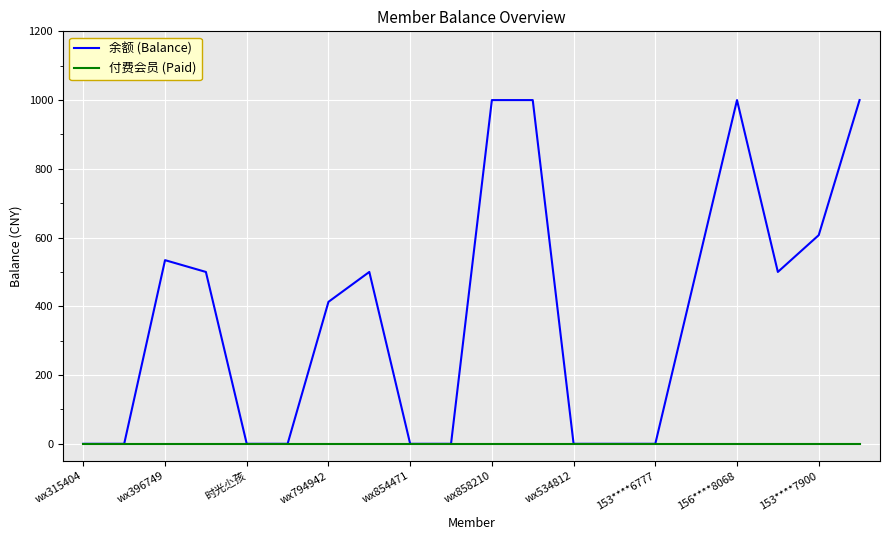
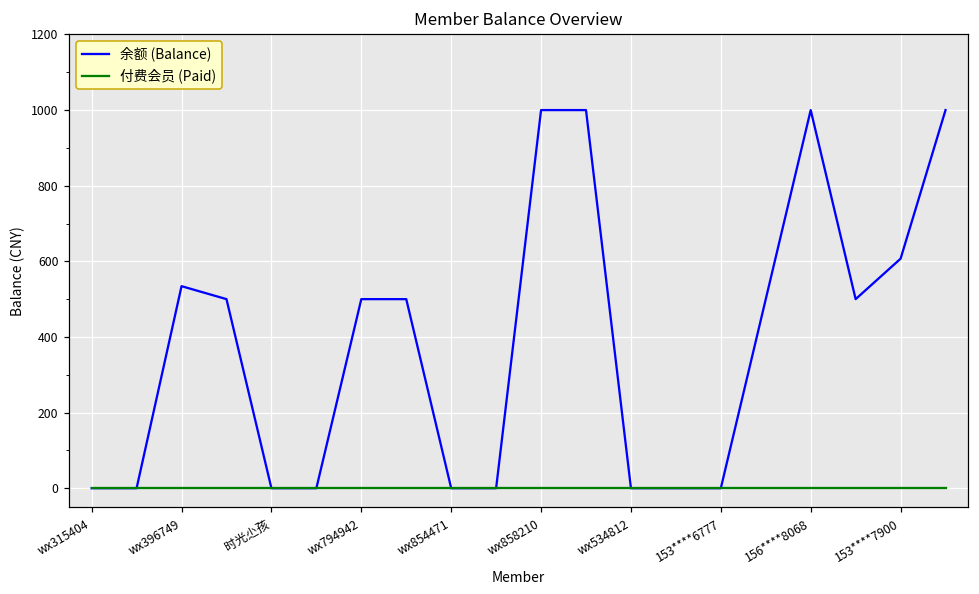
余额 (Balance), wx794942: 410 -> 500
